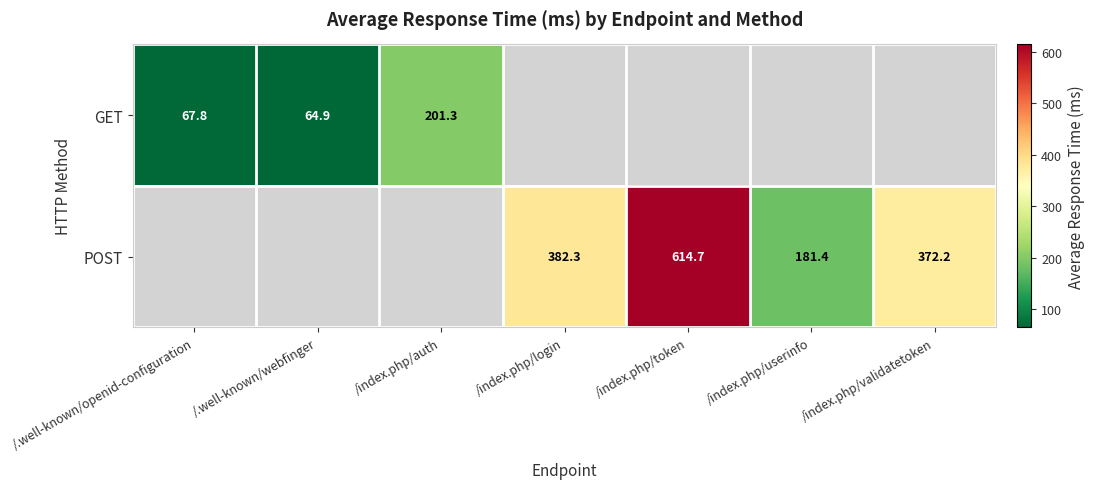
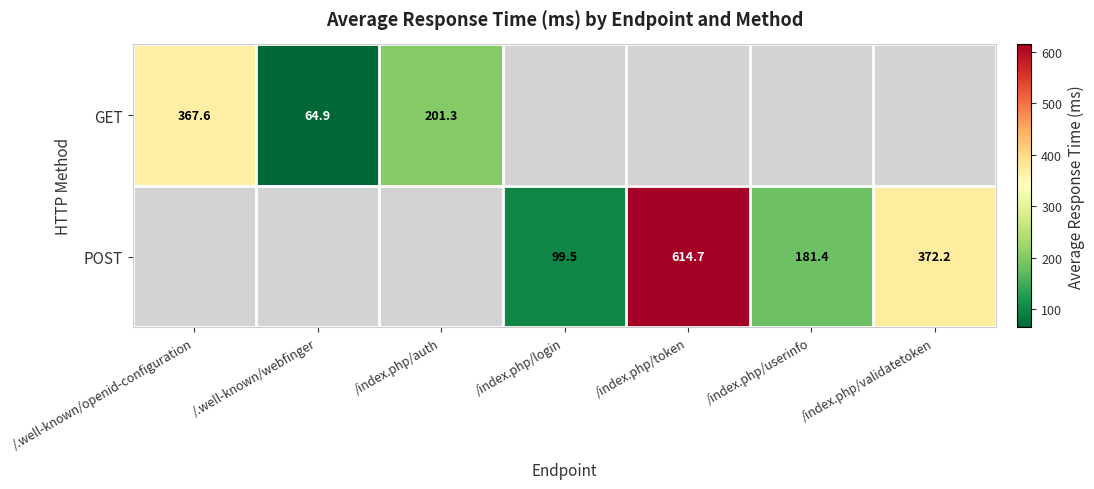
GET, /.well-known/openid-configuration: 67.8 -> 367.6
POST, /index.php/login: 382.3 -> 99.5
